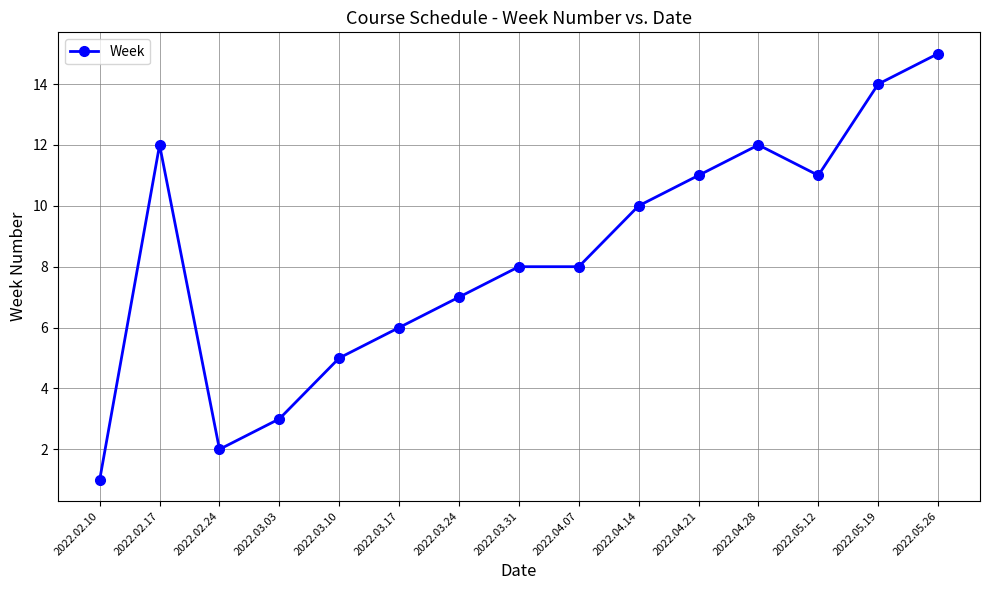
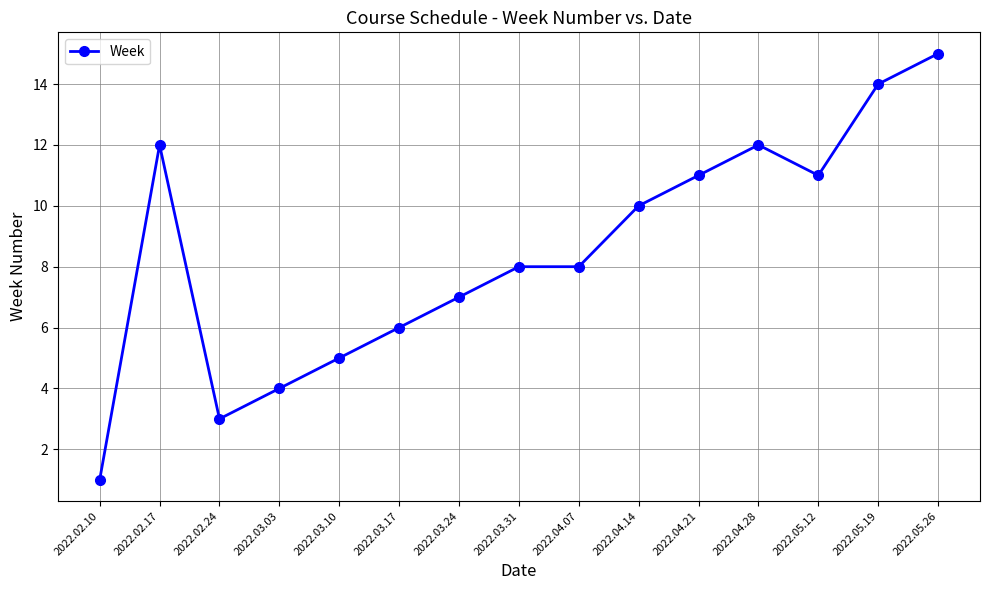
2022.02.24: 2 -> 3
2022.03.03: 3 -> 4
